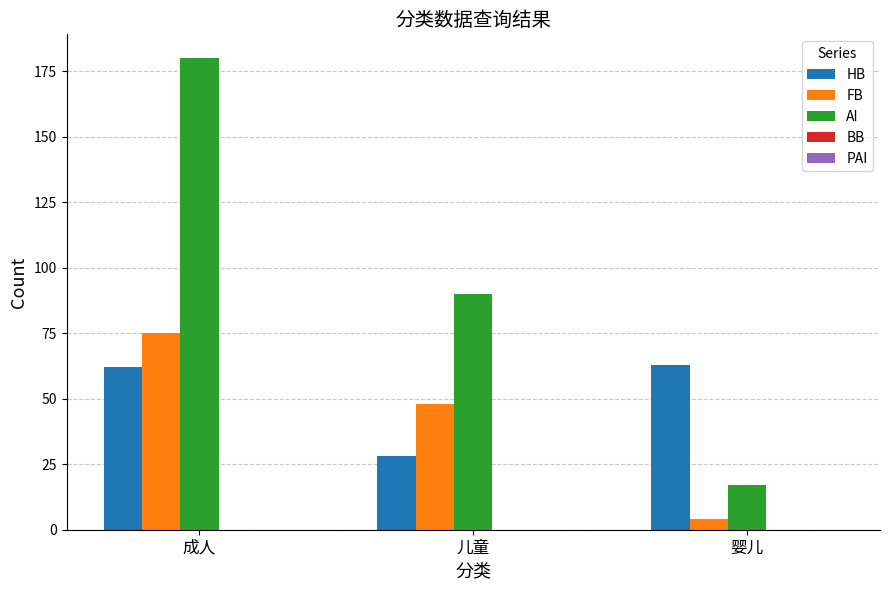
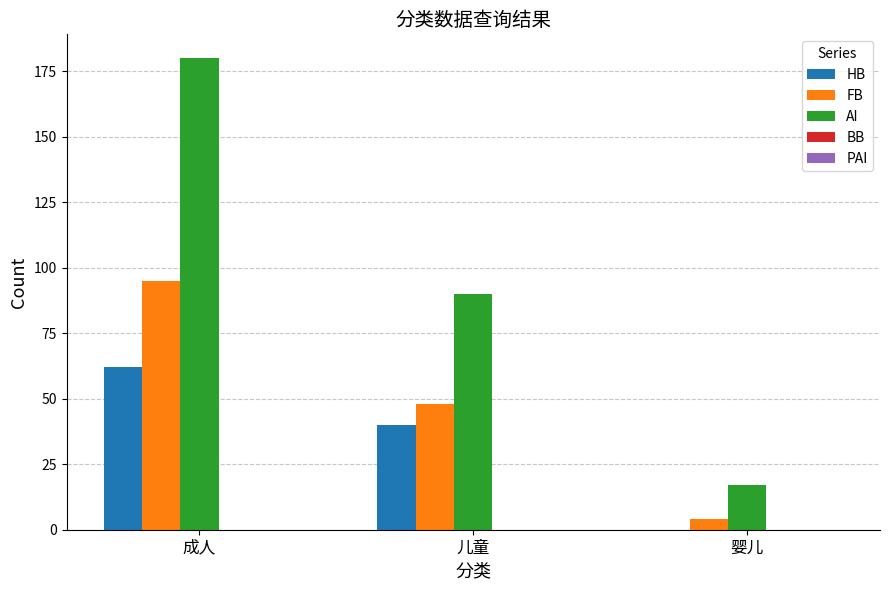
FB, 成人: 75 -> 95
HB, 儿童: 28 -> 40
HB, 婴儿: 63 -> 0
